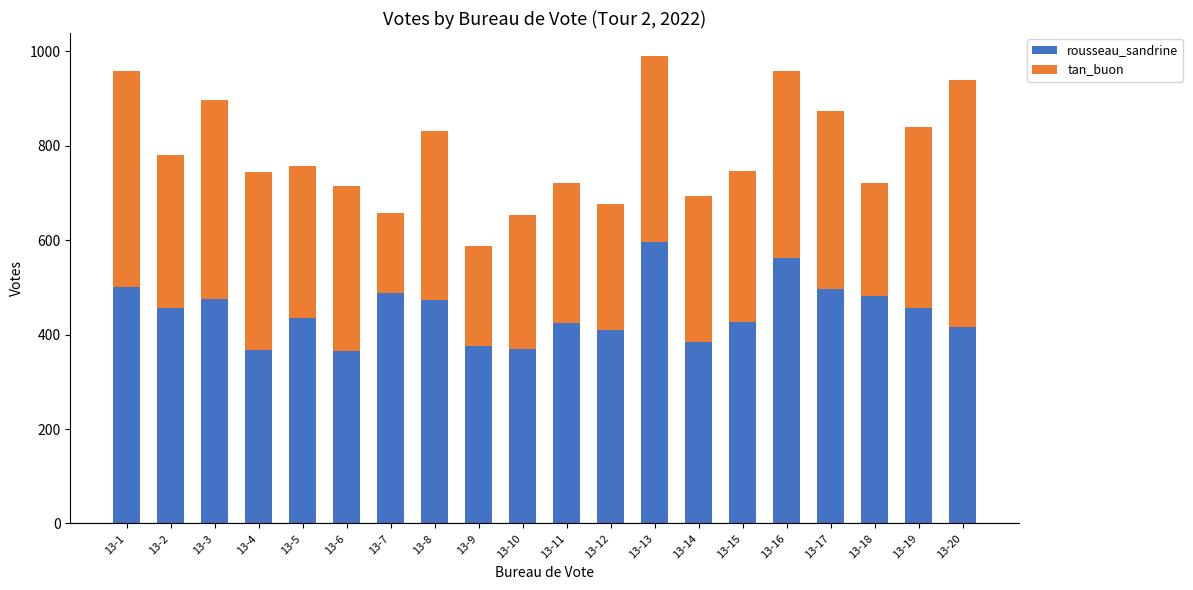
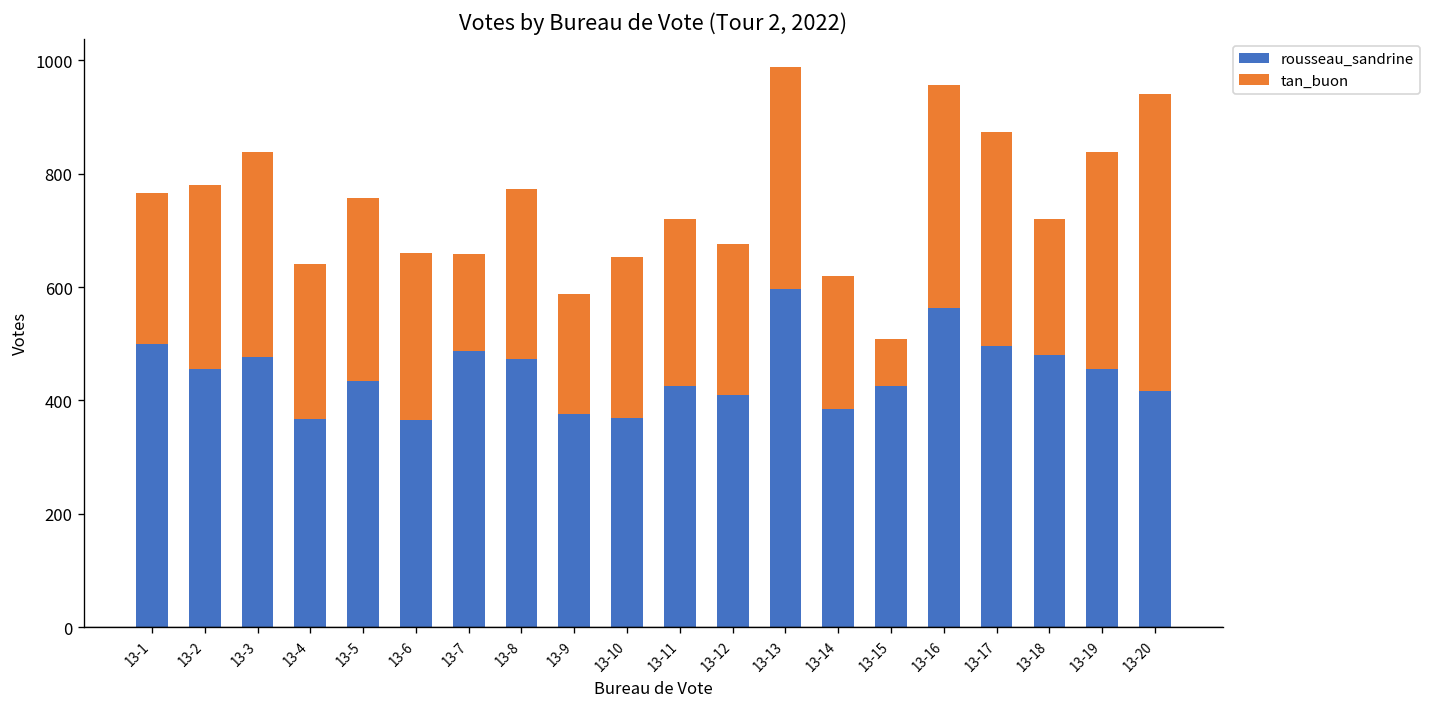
tan_buon, 13-1: 460 -> 270
tan_buon, 13-3: 420 -> 360
tan_buon, 13-4: 380 -> 270
tan_buon, 13-6: 350 -> 300
tan_buon, 13-8: 360 -> 300
tan_buon, 13-14: 310 -> 230
tan_buon, 13-15: 320 -> 80
